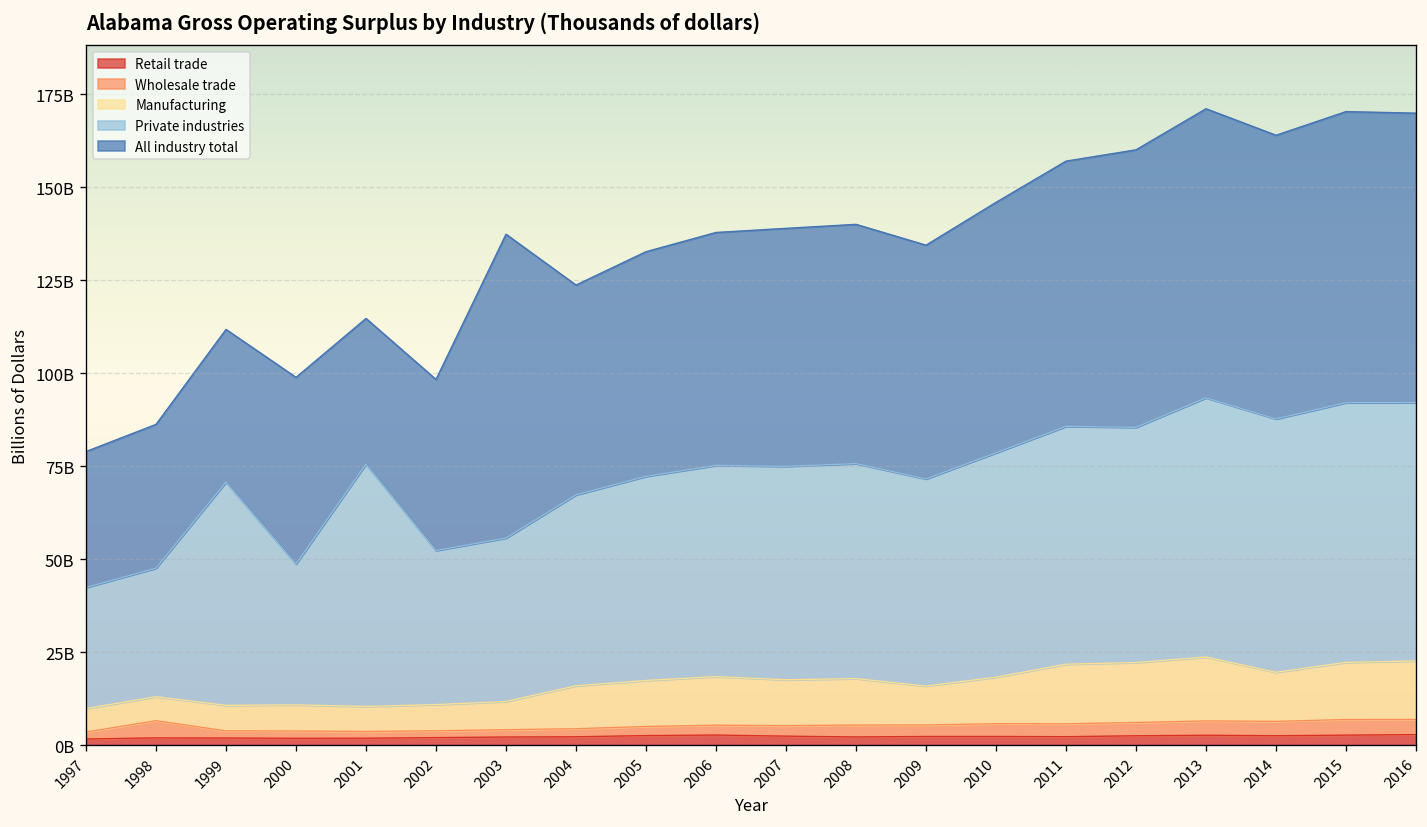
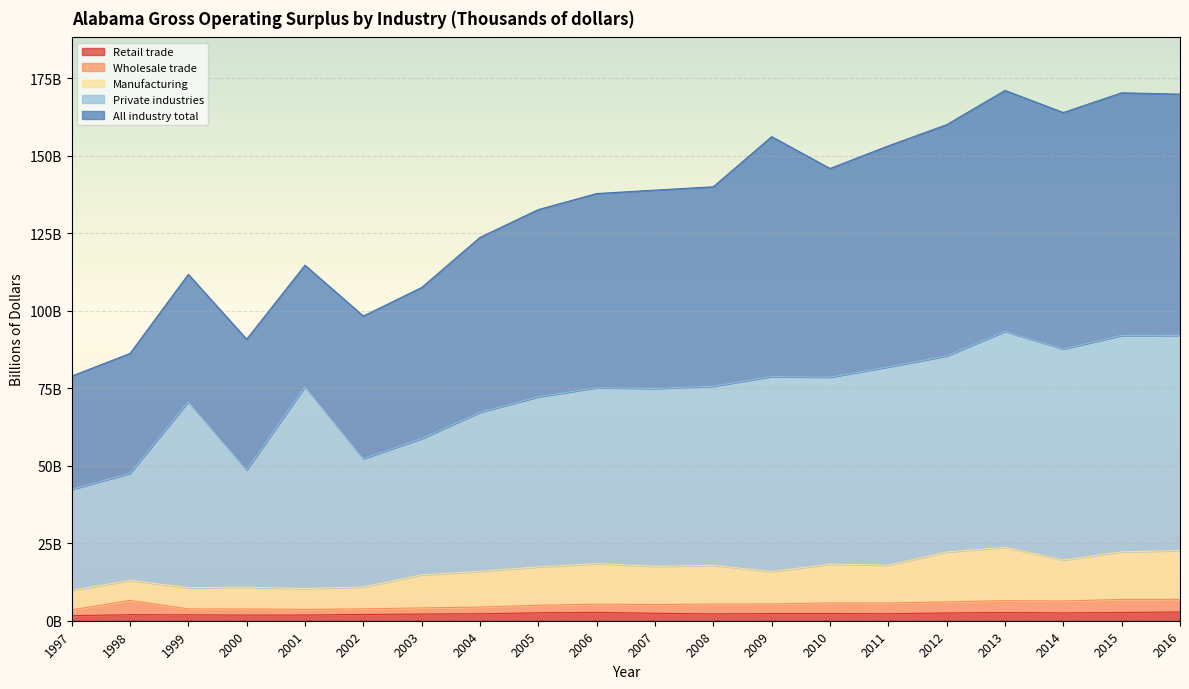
All industry total, 2000: 50000000000 -> 42000000000
Manufacturing, 2003: 8000000000 -> 11000000000
All industry total, 2003: 82000000000 -> 49000000000
Private industries, 2009: 56000000000 -> 63000000000
All industry total, 2009: 63000000000 -> 77000000000
Manufacturing, 2011: 16000000000 -> 12000000000
